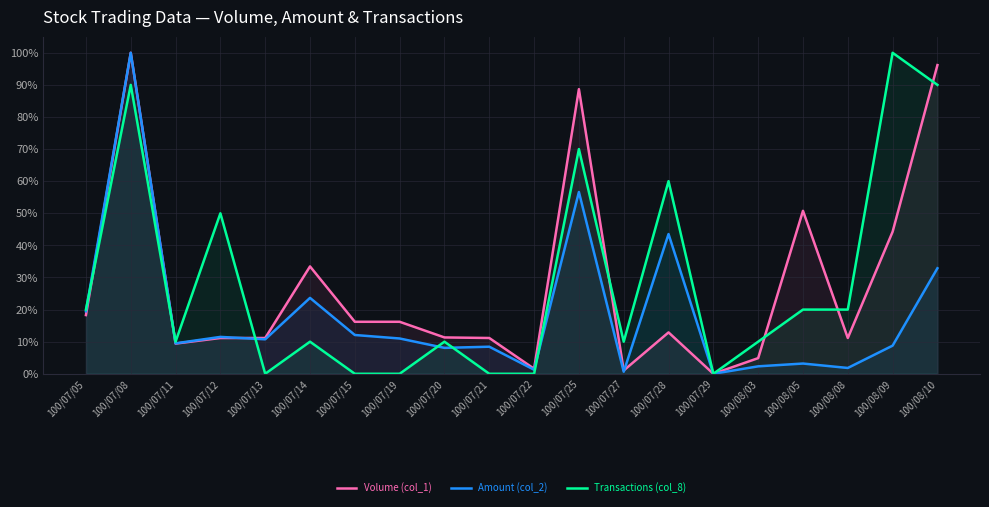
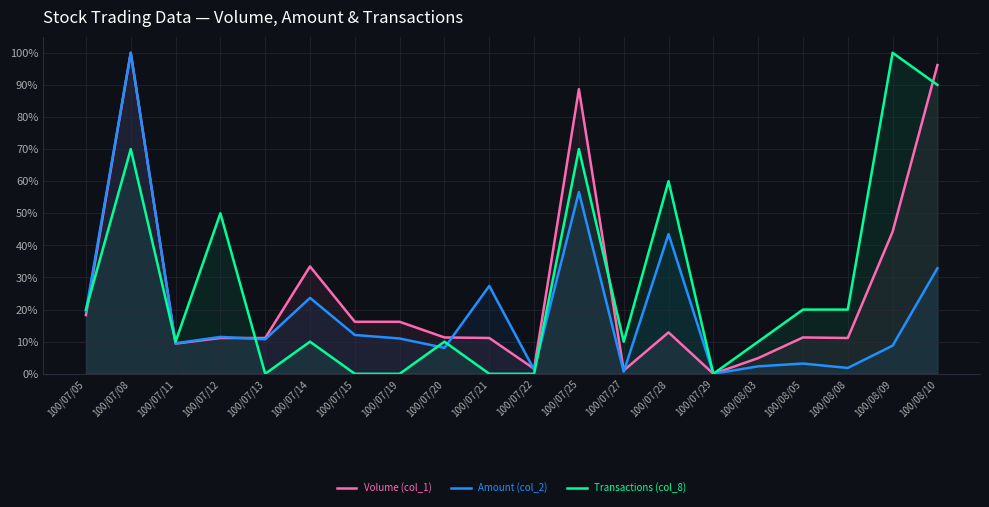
Transactions (col_8), 100/07/08: 90% -> 70%
Amount (col_2), 100/07/21: 8% -> 27%
Volume (col_1), 100/08/05: 51% -> 11%
